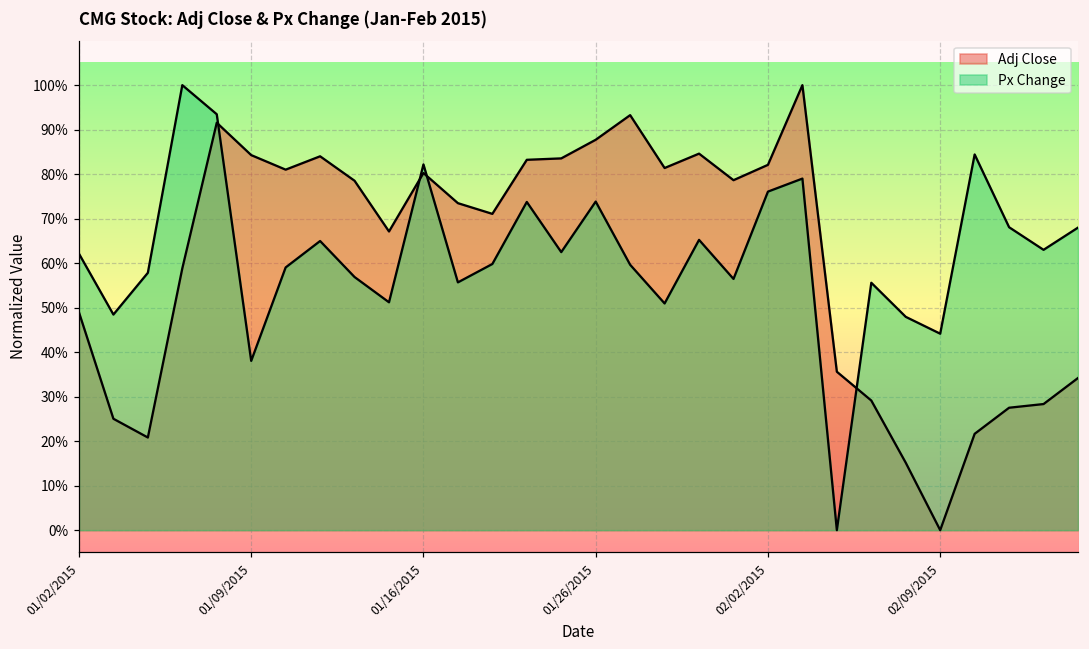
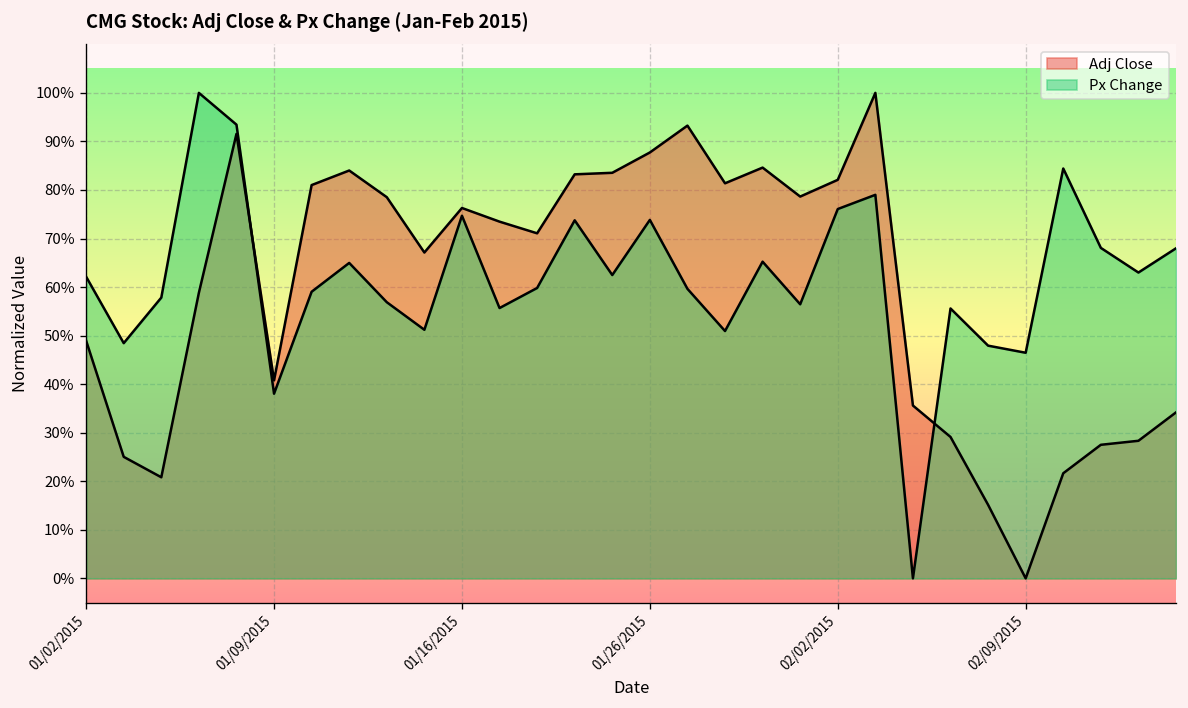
Adj Close, 01/09/2015: 84% -> 41%
Adj Close, 01/16/2015: 80% -> 76%
Px Change, 01/16/2015: 82% -> 75%
Px Change, 02/09/2015: 44% -> 46%
